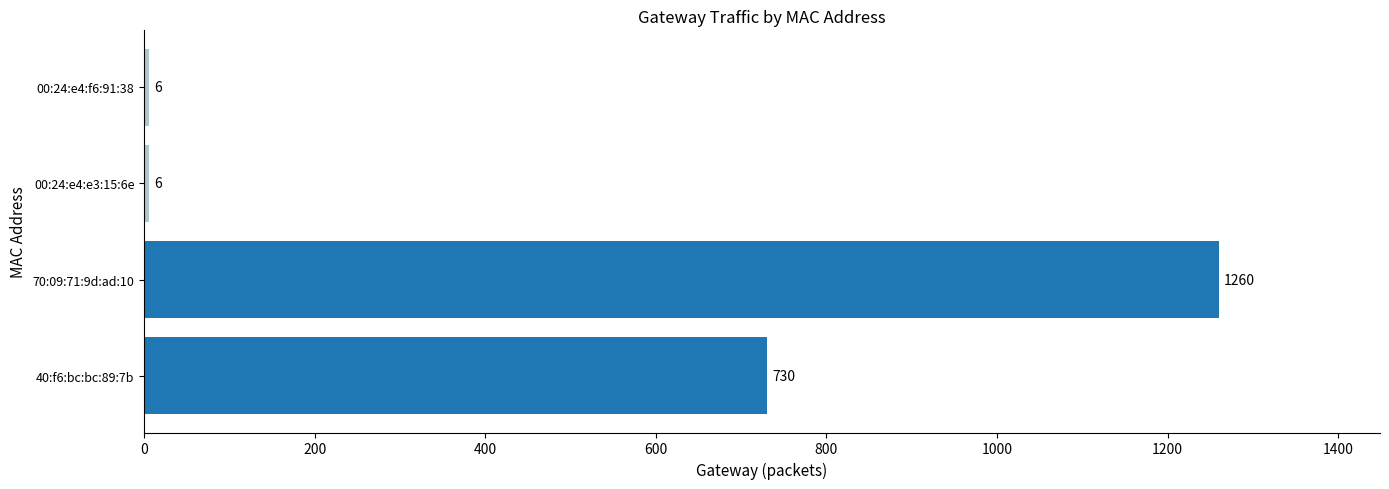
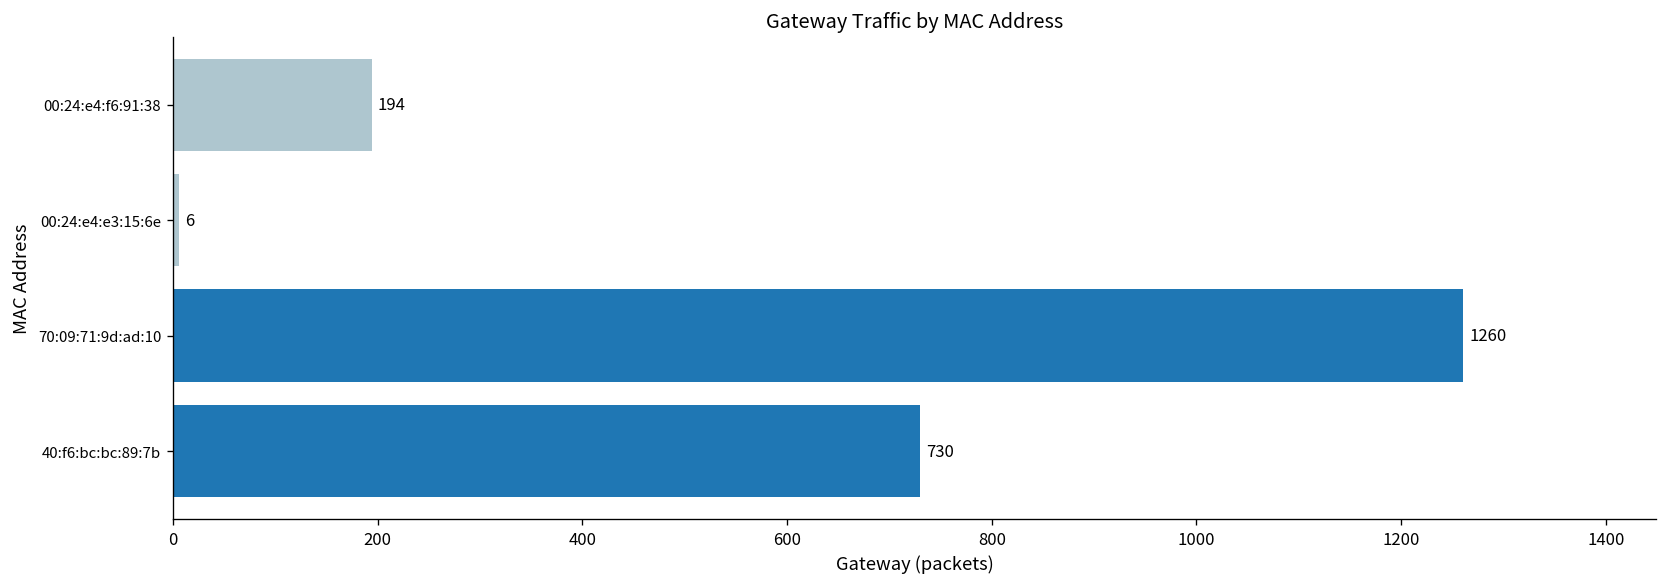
00:24:e4:f6:91:38: 6 -> 194
